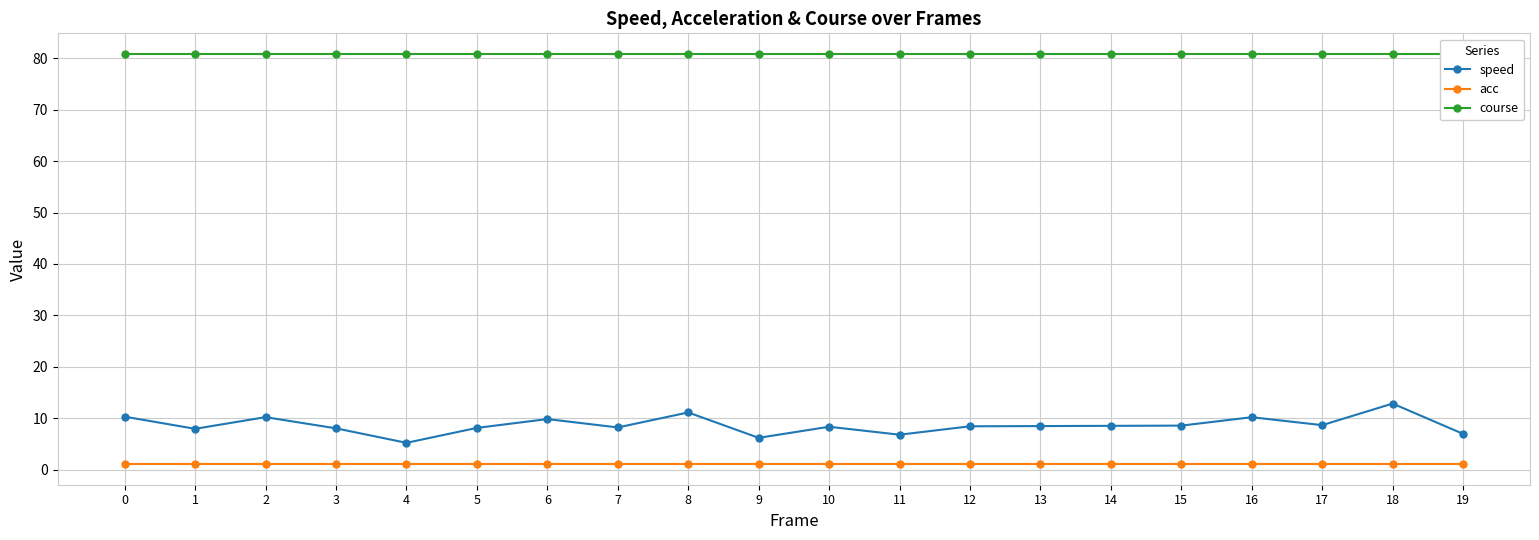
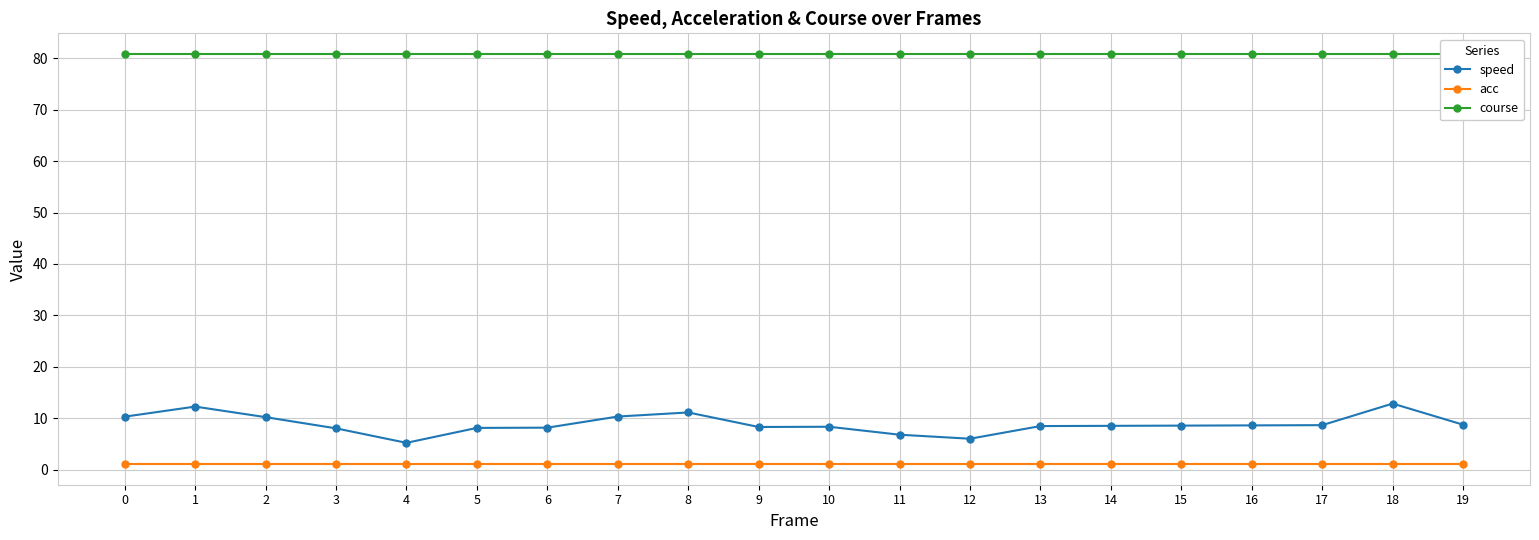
speed, 1: 8 -> 12
speed, 6: 10 -> 8
speed, 7: 8 -> 10
speed, 9: 6 -> 8
speed, 12: 8 -> 6
speed, 16: 10 -> 9
speed, 19: 7 -> 9
